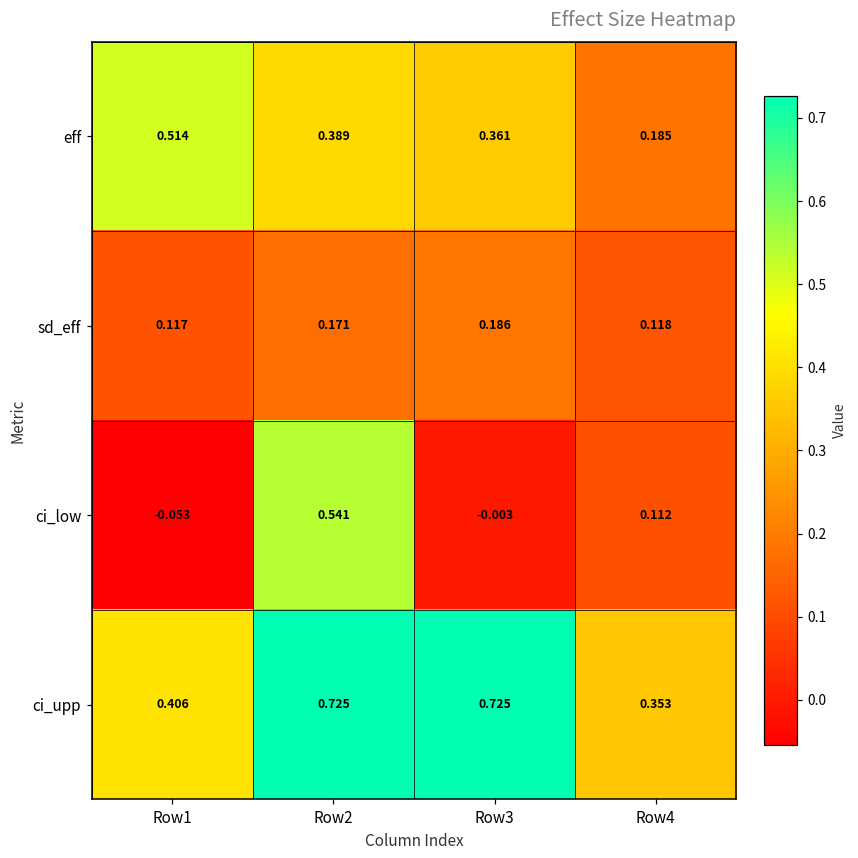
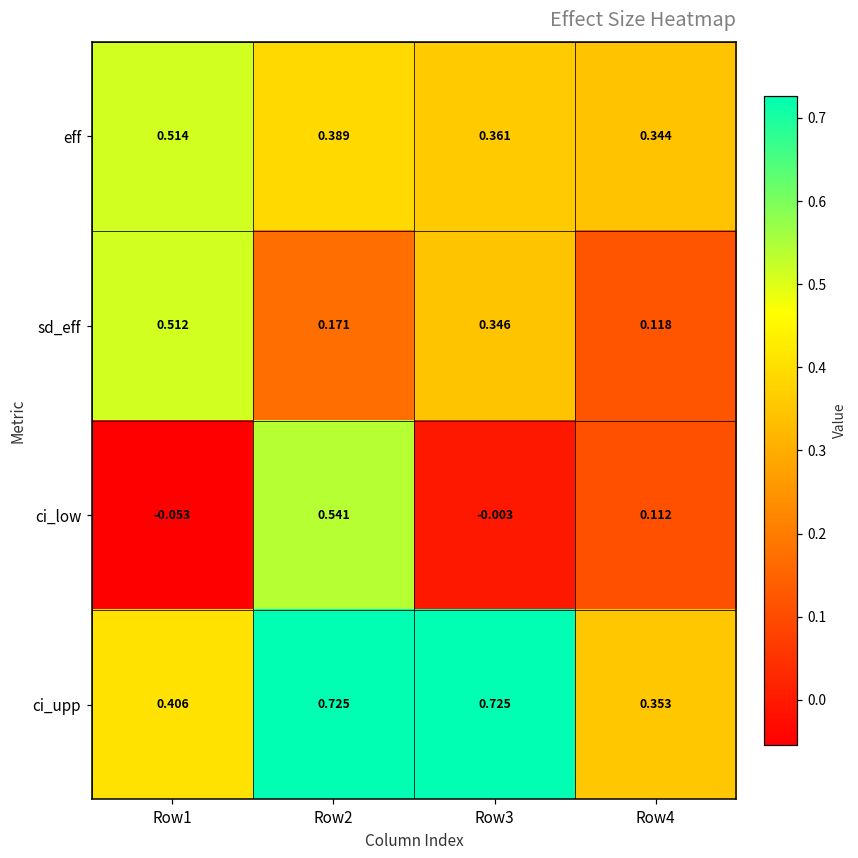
eff, Row4: 0.185 -> 0.344
sd_eff, Row1: 0.117 -> 0.512
sd_eff, Row3: 0.186 -> 0.346
